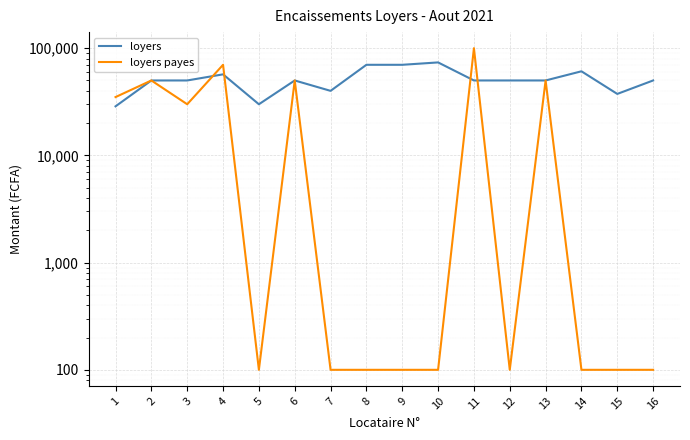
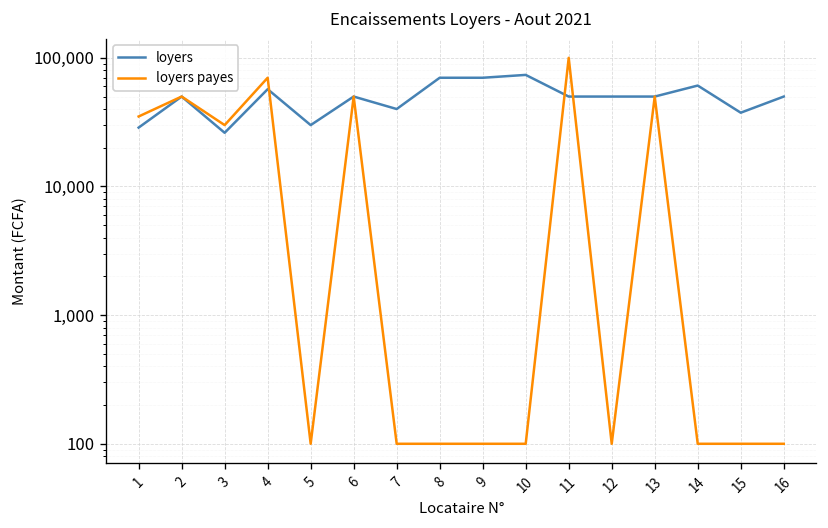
loyers, 3: 50,000 -> 26,000
